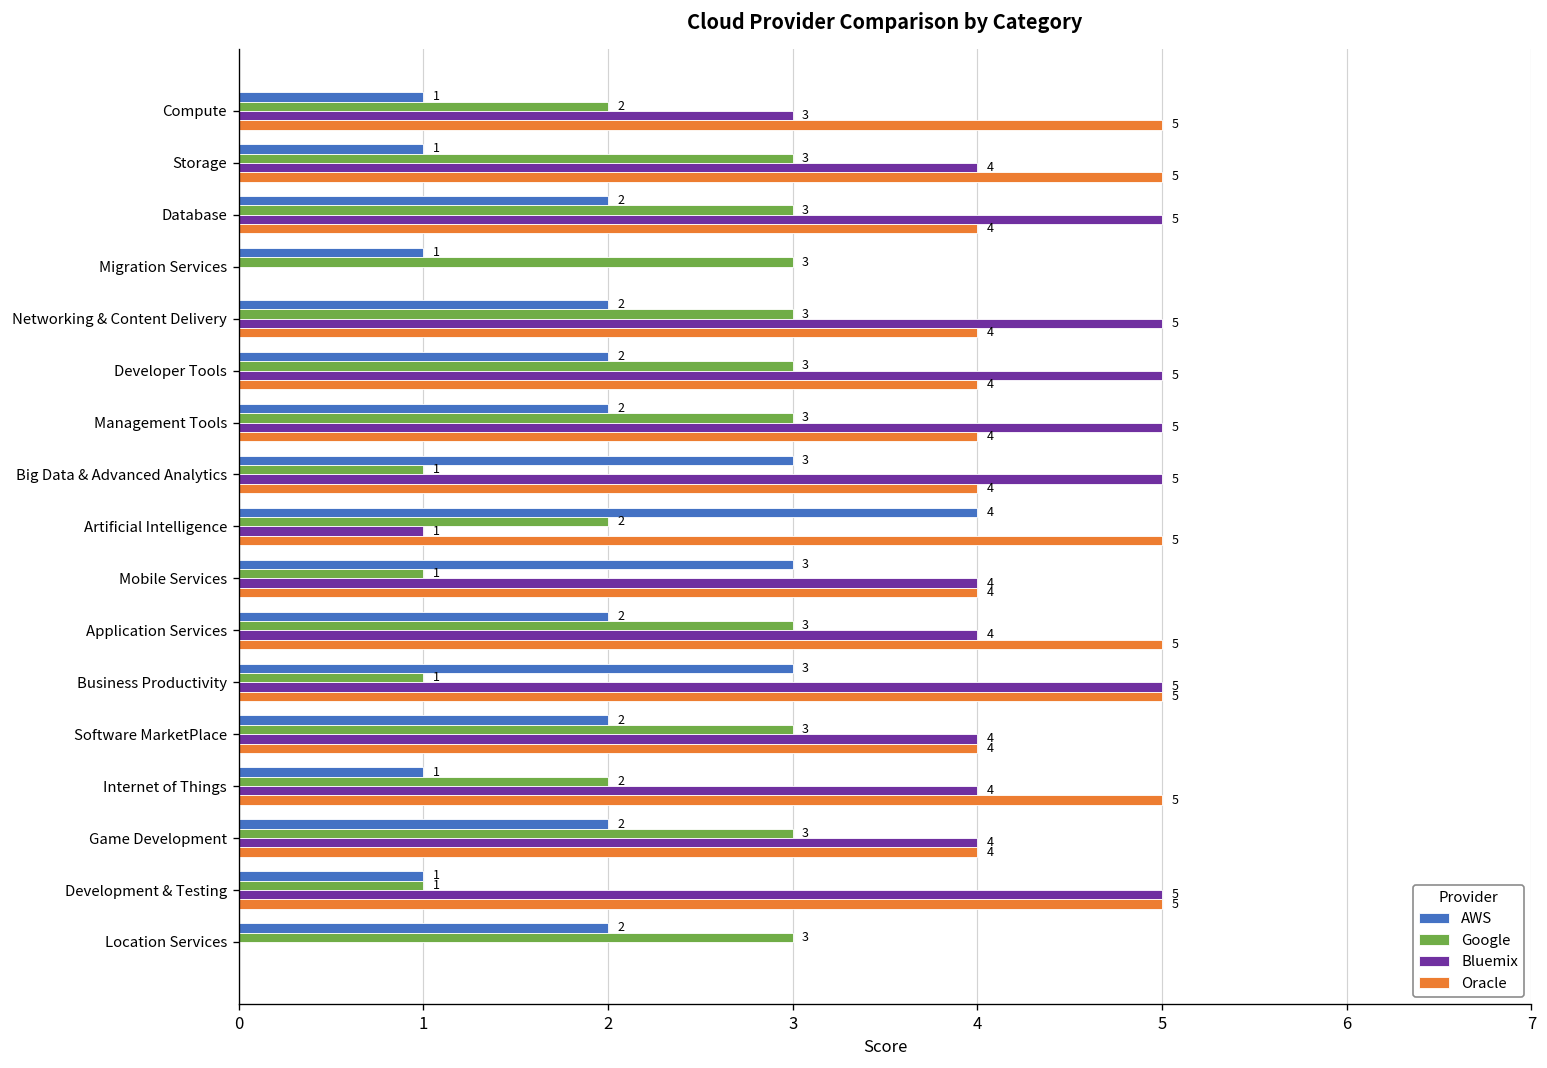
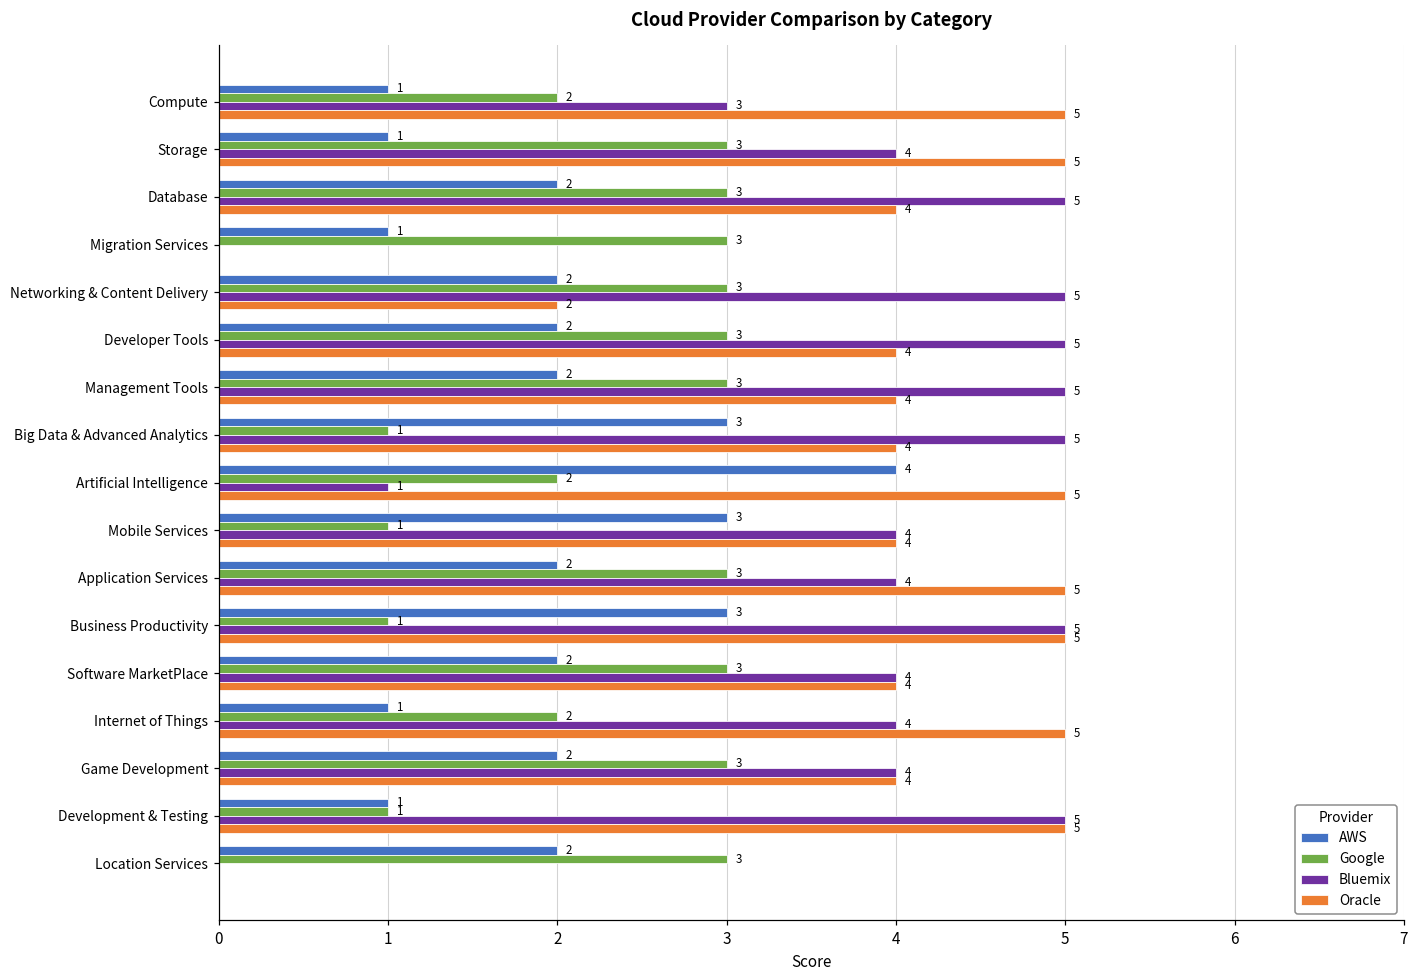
Oracle, Networking & Content Delivery: 4 -> 2
